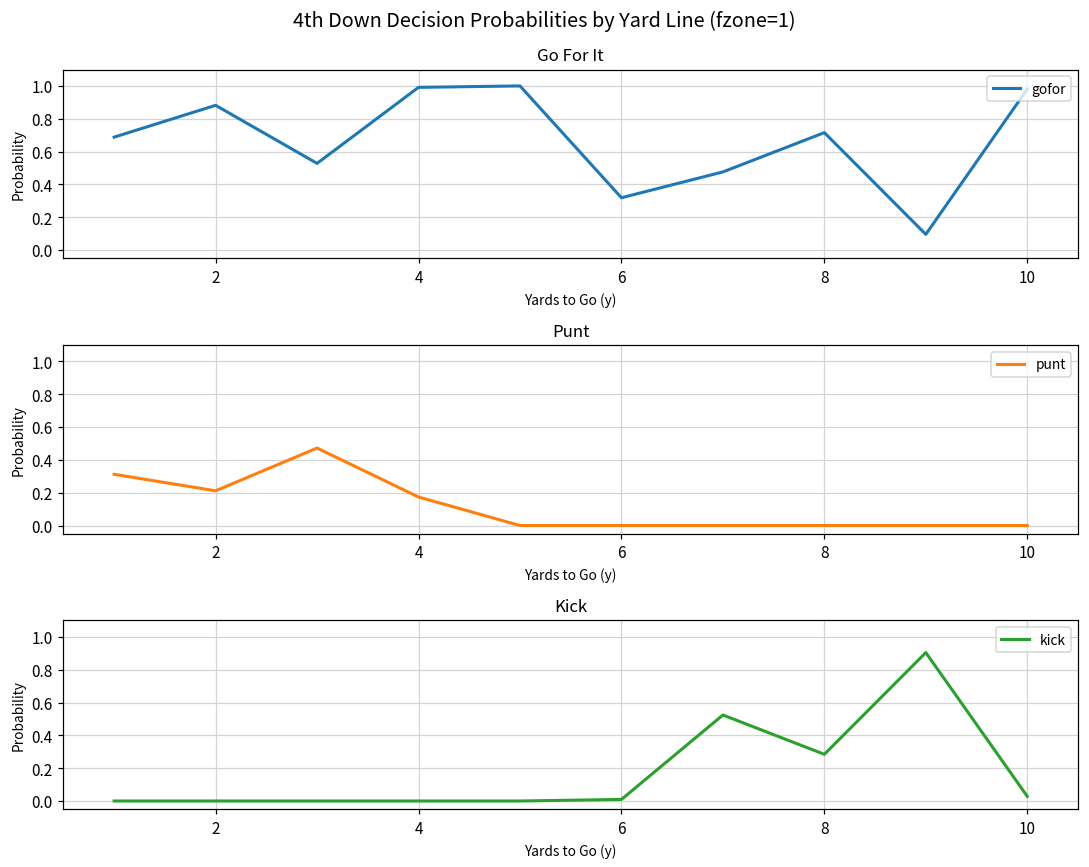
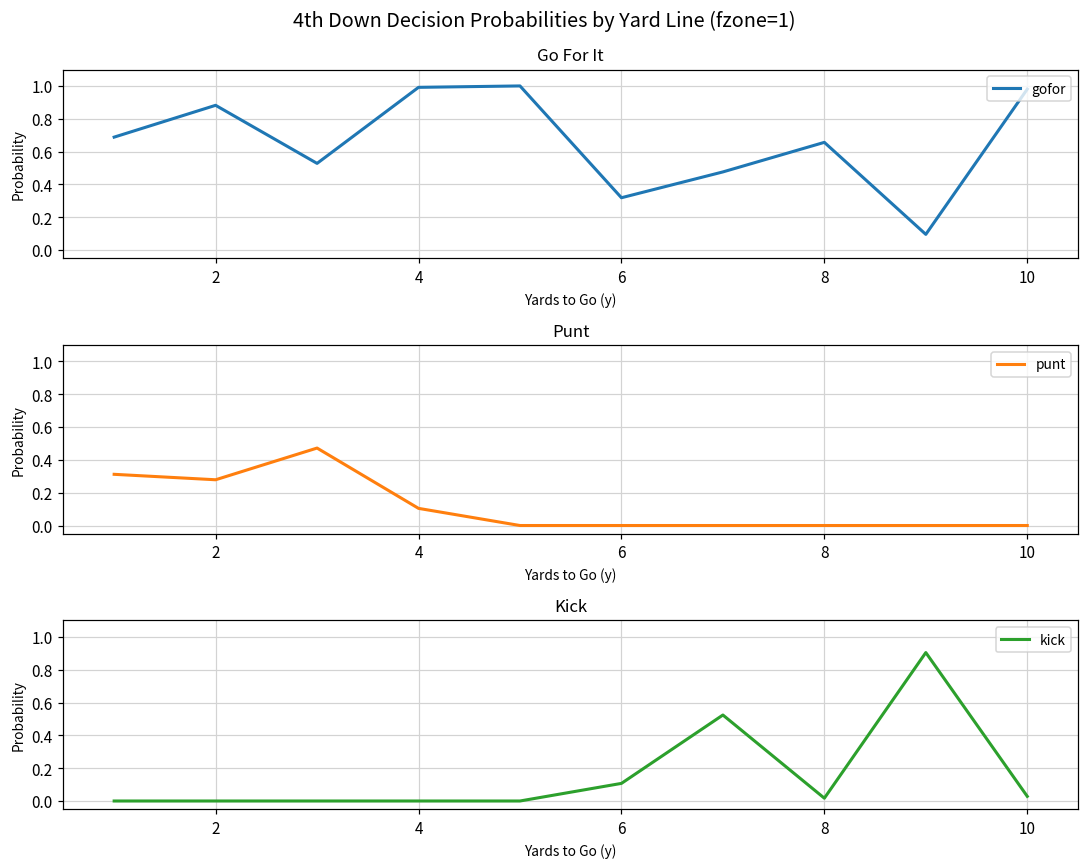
Go For It, 8: 0.72 -> 0.66
Punt, 2: 0.21 -> 0.28
Punt, 4: 0.17 -> 0.10
Kick, 6: 0.01 -> 0.11
Kick, 8: 0.28 -> 0.02
